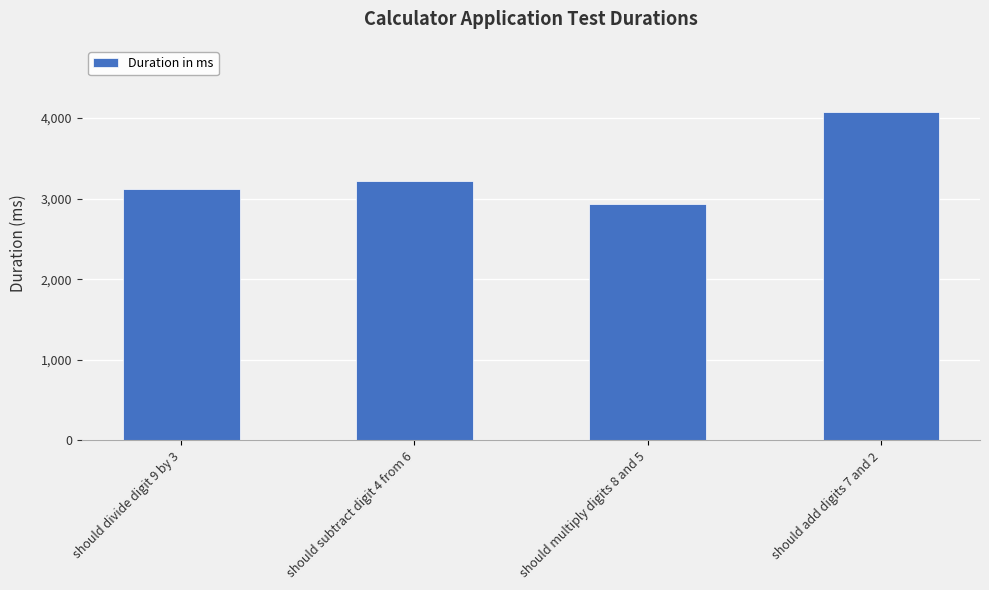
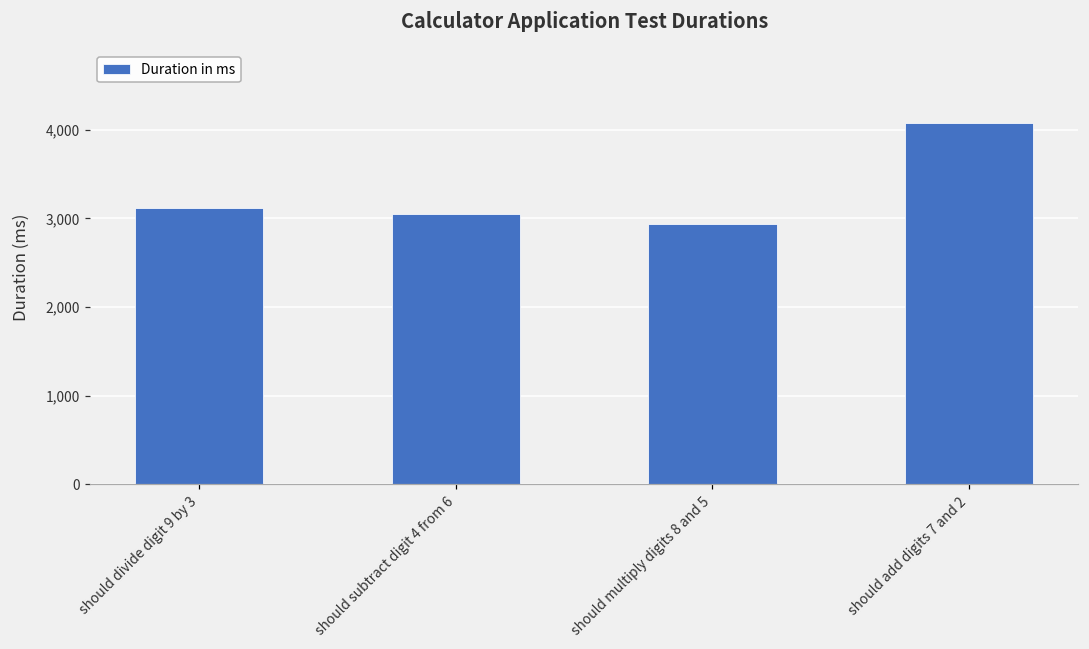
should subtract digit 4 from 6: 3,200 -> 3,100
